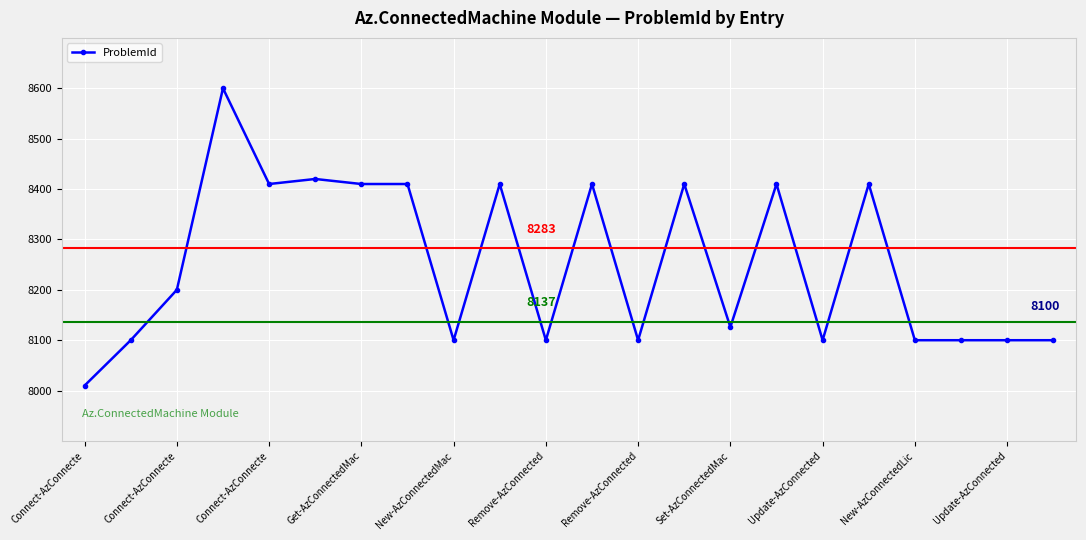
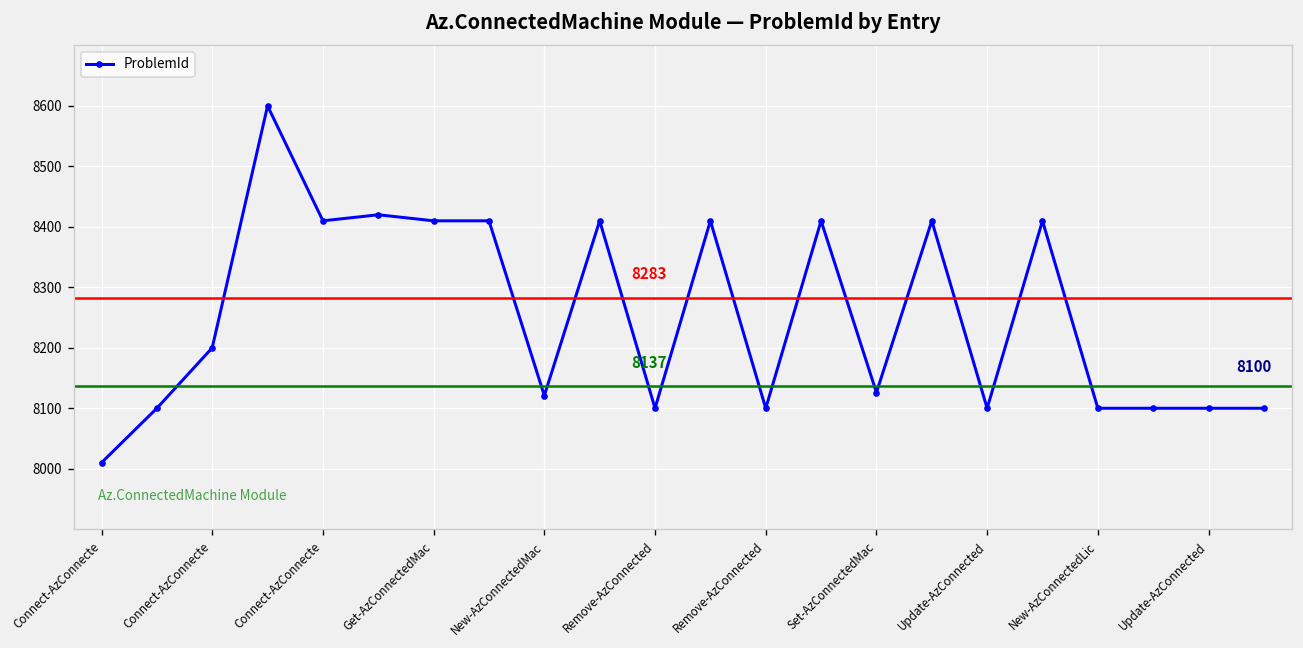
New-AzConnectedMac: 8100 -> 8120
